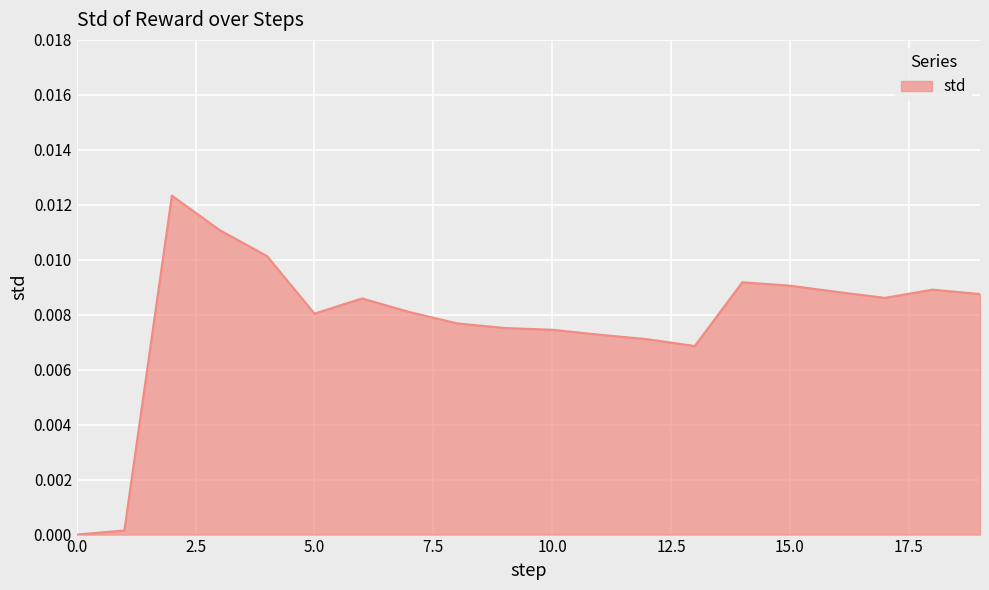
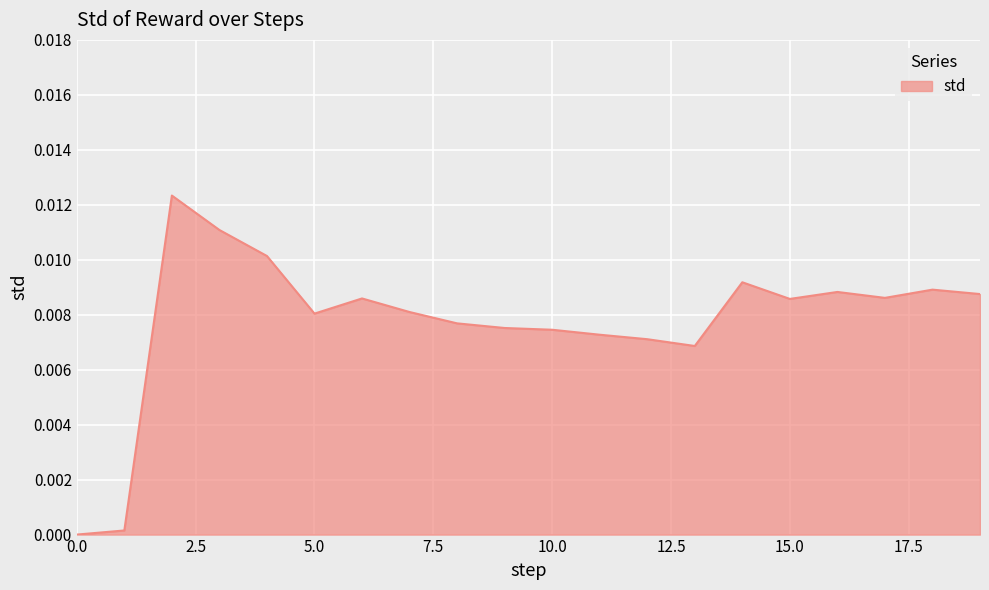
15.0: 0.0091 -> 0.0086
